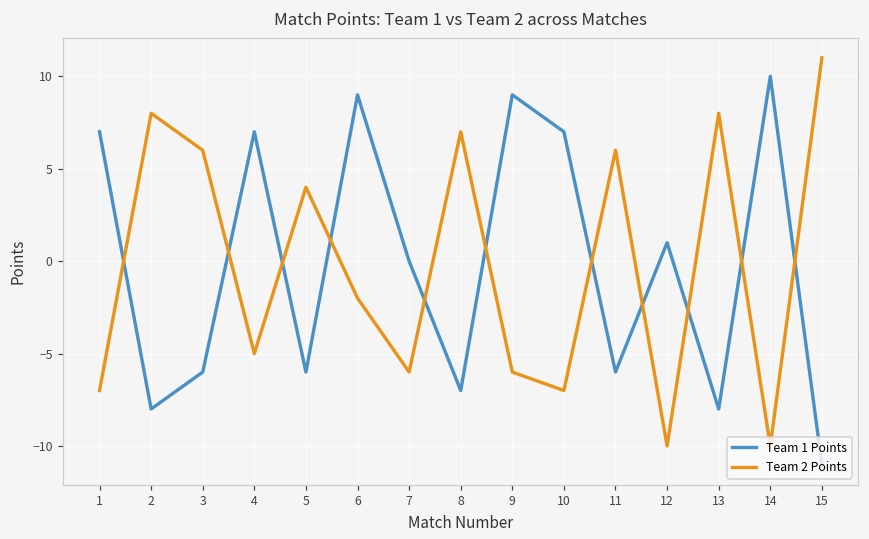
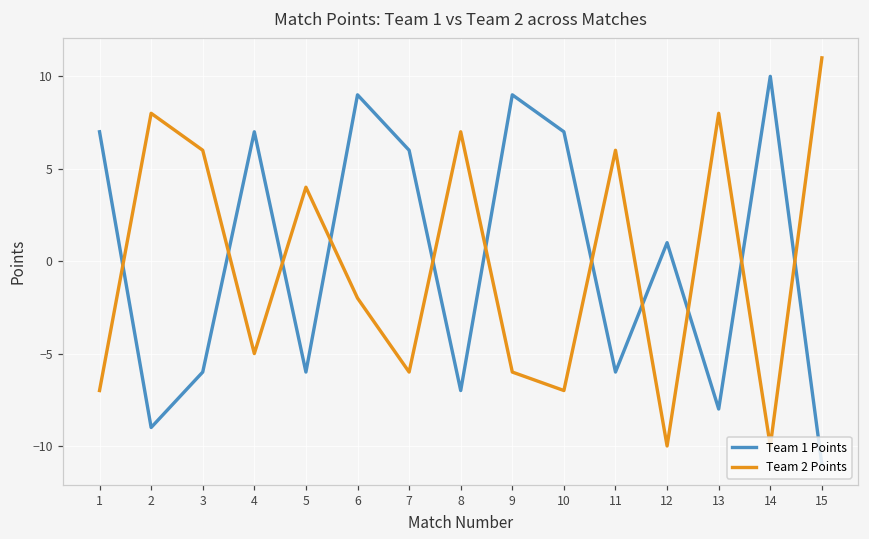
Team 1 Points, 2: -8 -> -9
Team 1 Points, 7: 0 -> 6
